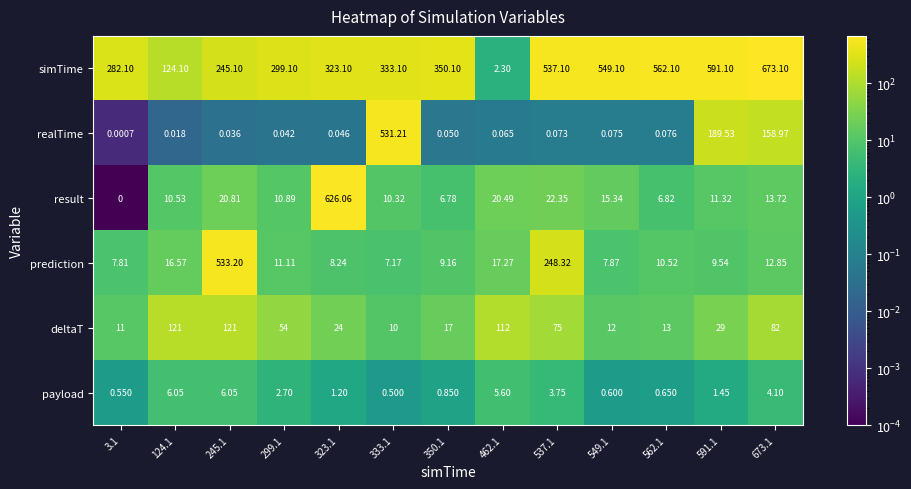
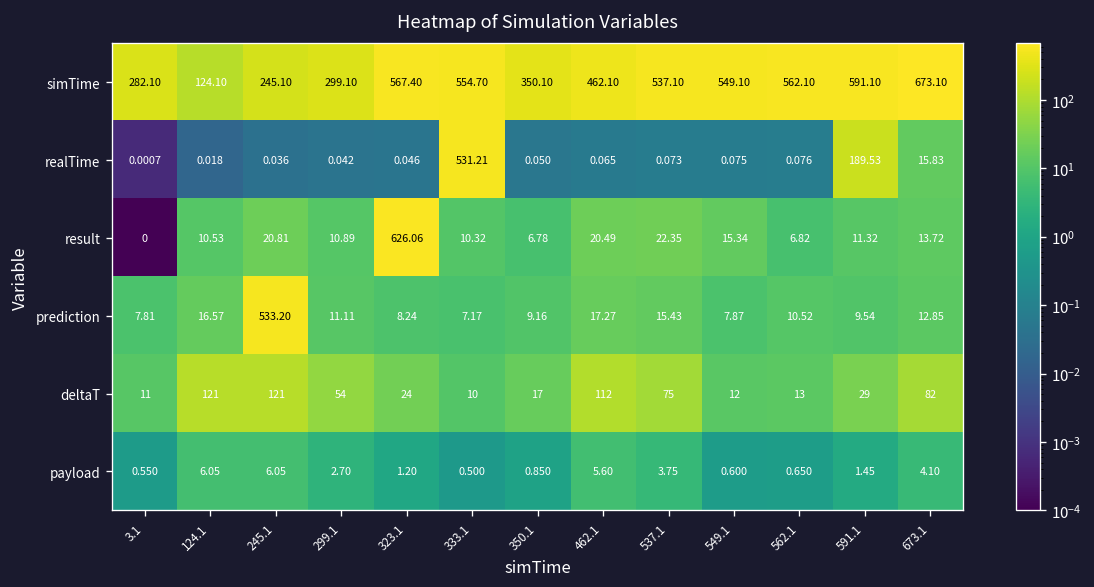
simTime, 323.1: 323.10 -> 567.40
simTime, 333.1: 333.10 -> 554.70
simTime, 462.1: 2.30 -> 462.10
realTime, 673.1: 158.97 -> 15.83
prediction, 537.1: 248.32 -> 15.43
